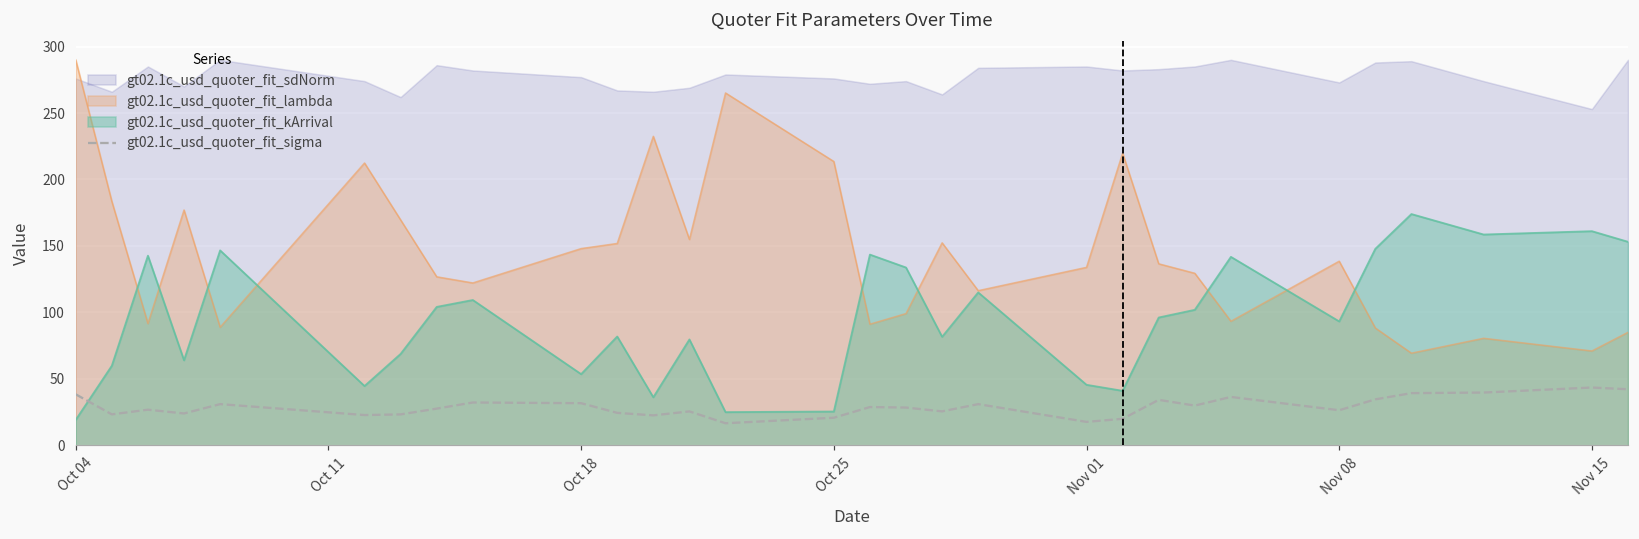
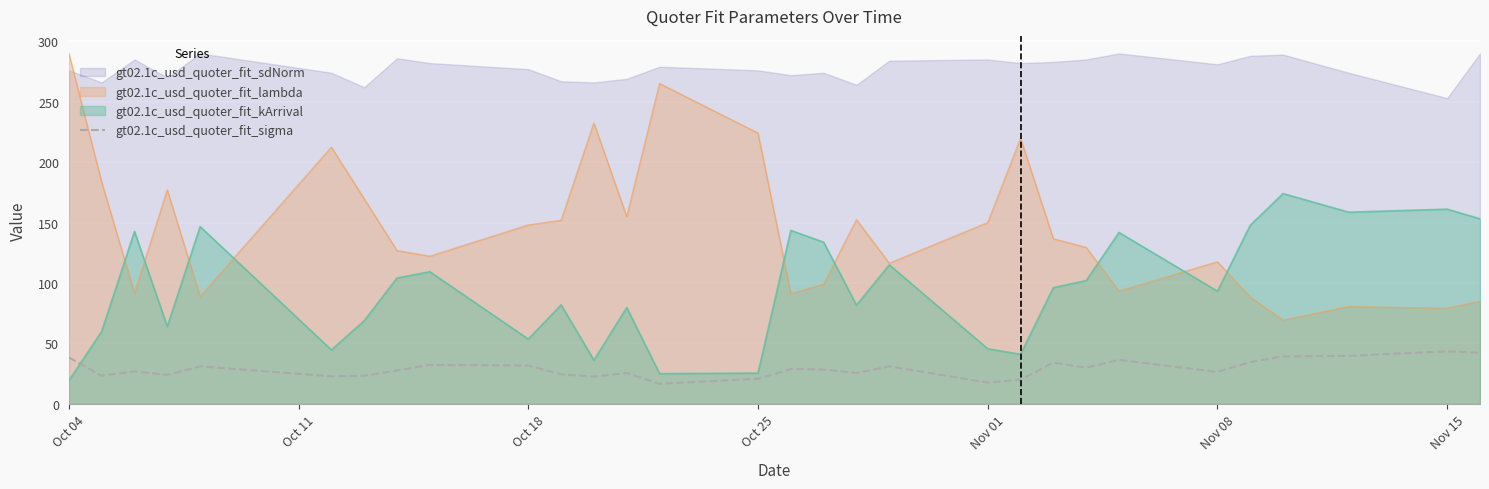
gt02.1c_usd_quoter_fit_lambda, Oct 25: 214 -> 224
gt02.1c_usd_quoter_fit_lambda, Nov 01: 134 -> 150
gt02.1c_usd_quoter_fit_sdNorm, Nov 08: 273 -> 281
gt02.1c_usd_quoter_fit_lambda, Nov 08: 139 -> 118
gt02.1c_usd_quoter_fit_lambda, Nov 15: 71 -> 79
